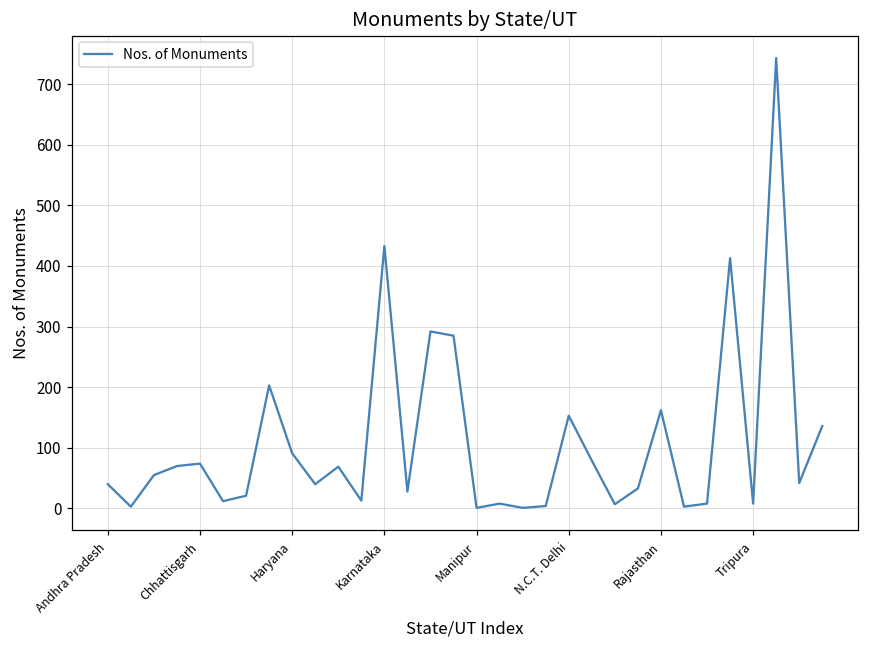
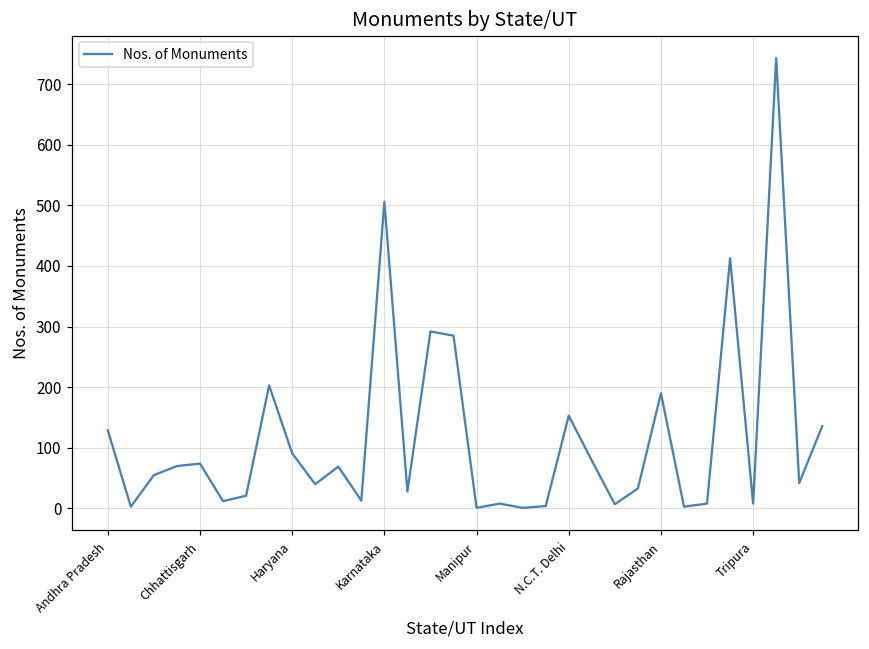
Andhra Pradesh: 40 -> 130
Karnataka: 430 -> 510
Rajasthan: 160 -> 190
